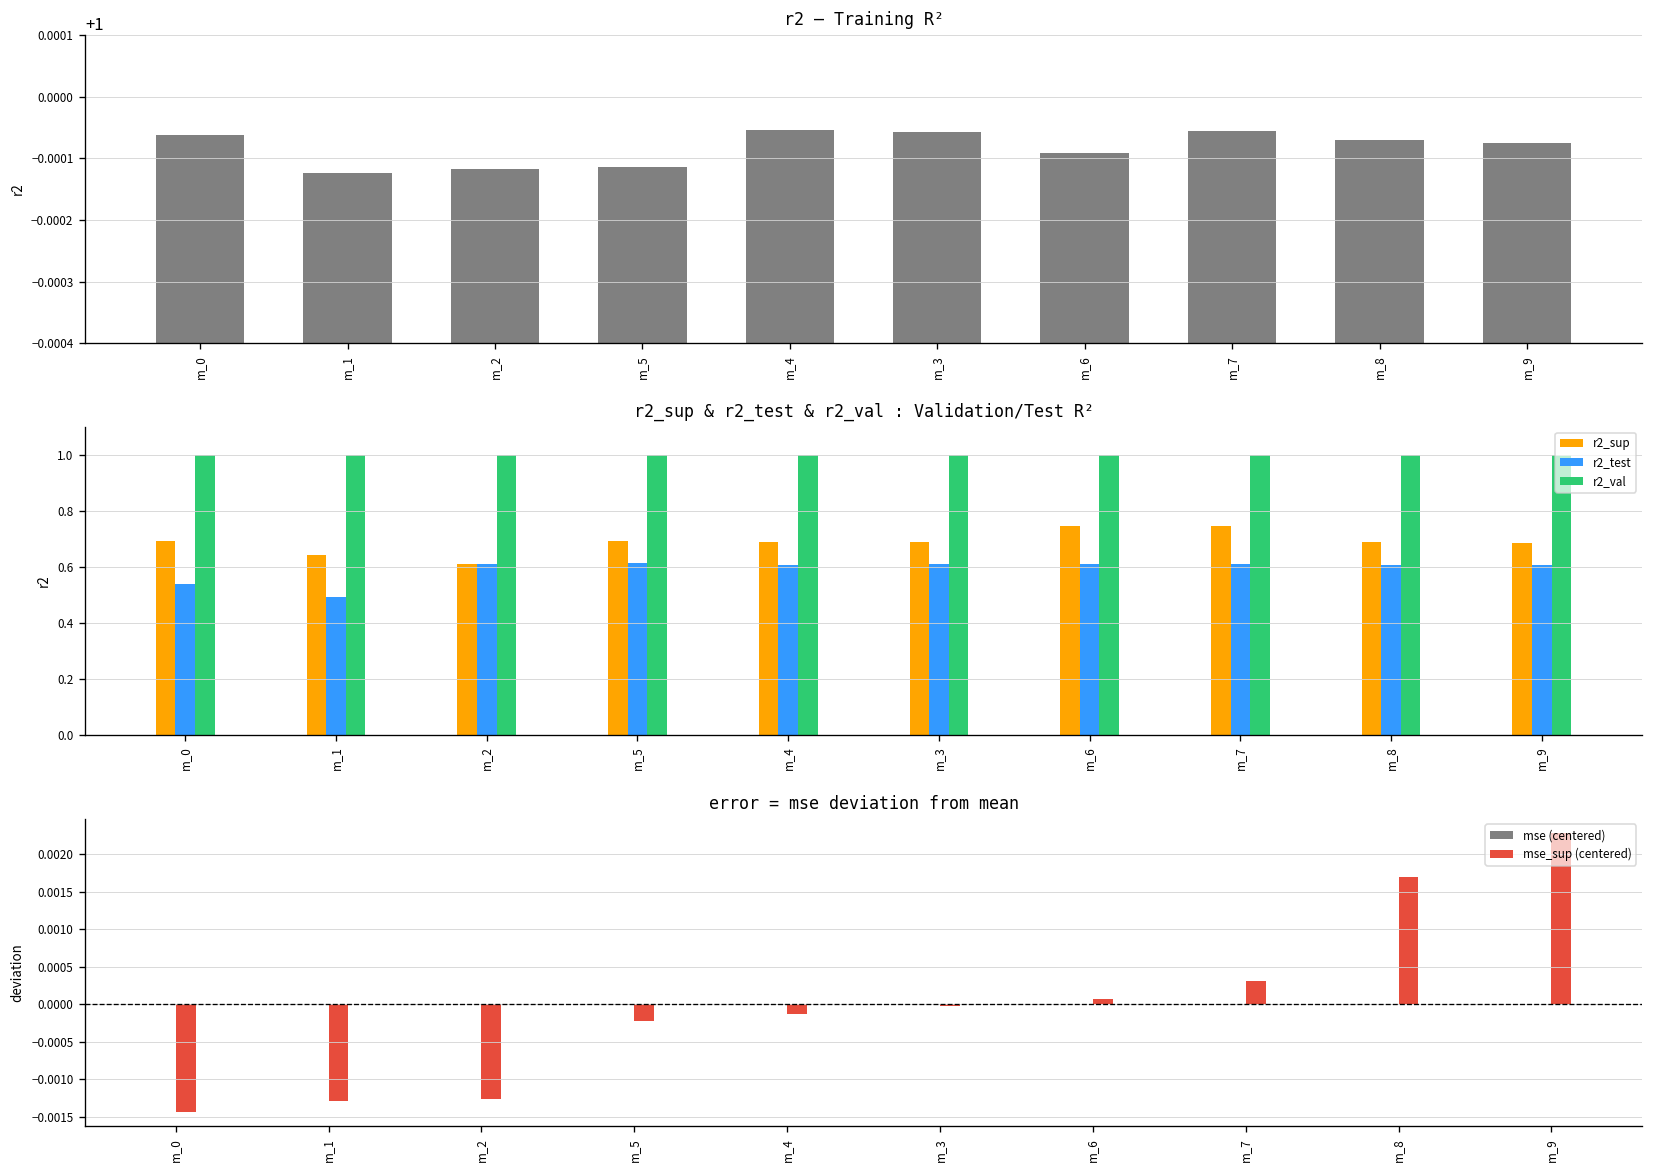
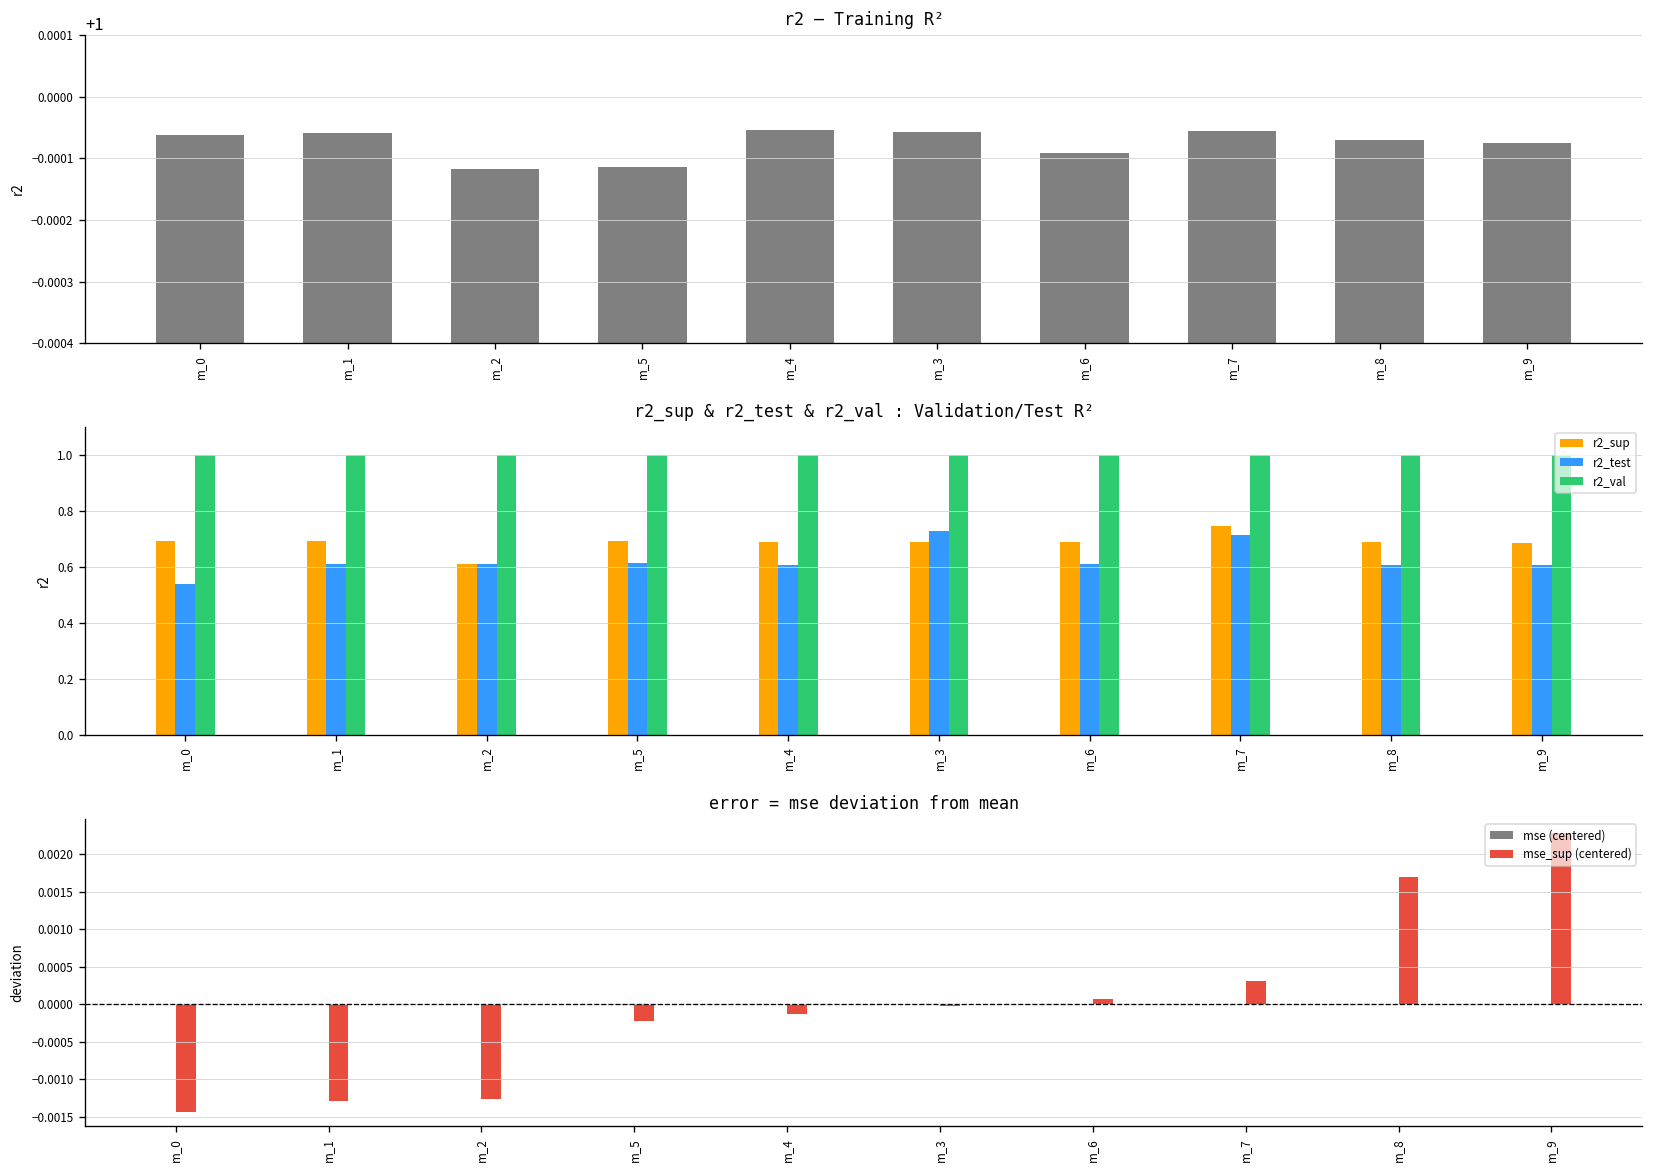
r2 — Training R², m_1: 0.99988 -> 0.99994
r2_sup & r2_test & r2_val : Validation/Test R², r2_sup, m_1: 0.64 -> 0.69
r2_sup & r2_test & r2_val : Validation/Test R², r2_test, m_1: 0.49 -> 0.61
r2_sup & r2_test & r2_val : Validation/Test R², r2_test, m_3: 0.61 -> 0.73
r2_sup & r2_test & r2_val : Validation/Test R², r2_sup, m_6: 0.75 -> 0.69
r2_sup & r2_test & r2_val : Validation/Test R², r2_test, m_7: 0.61 -> 0.71
